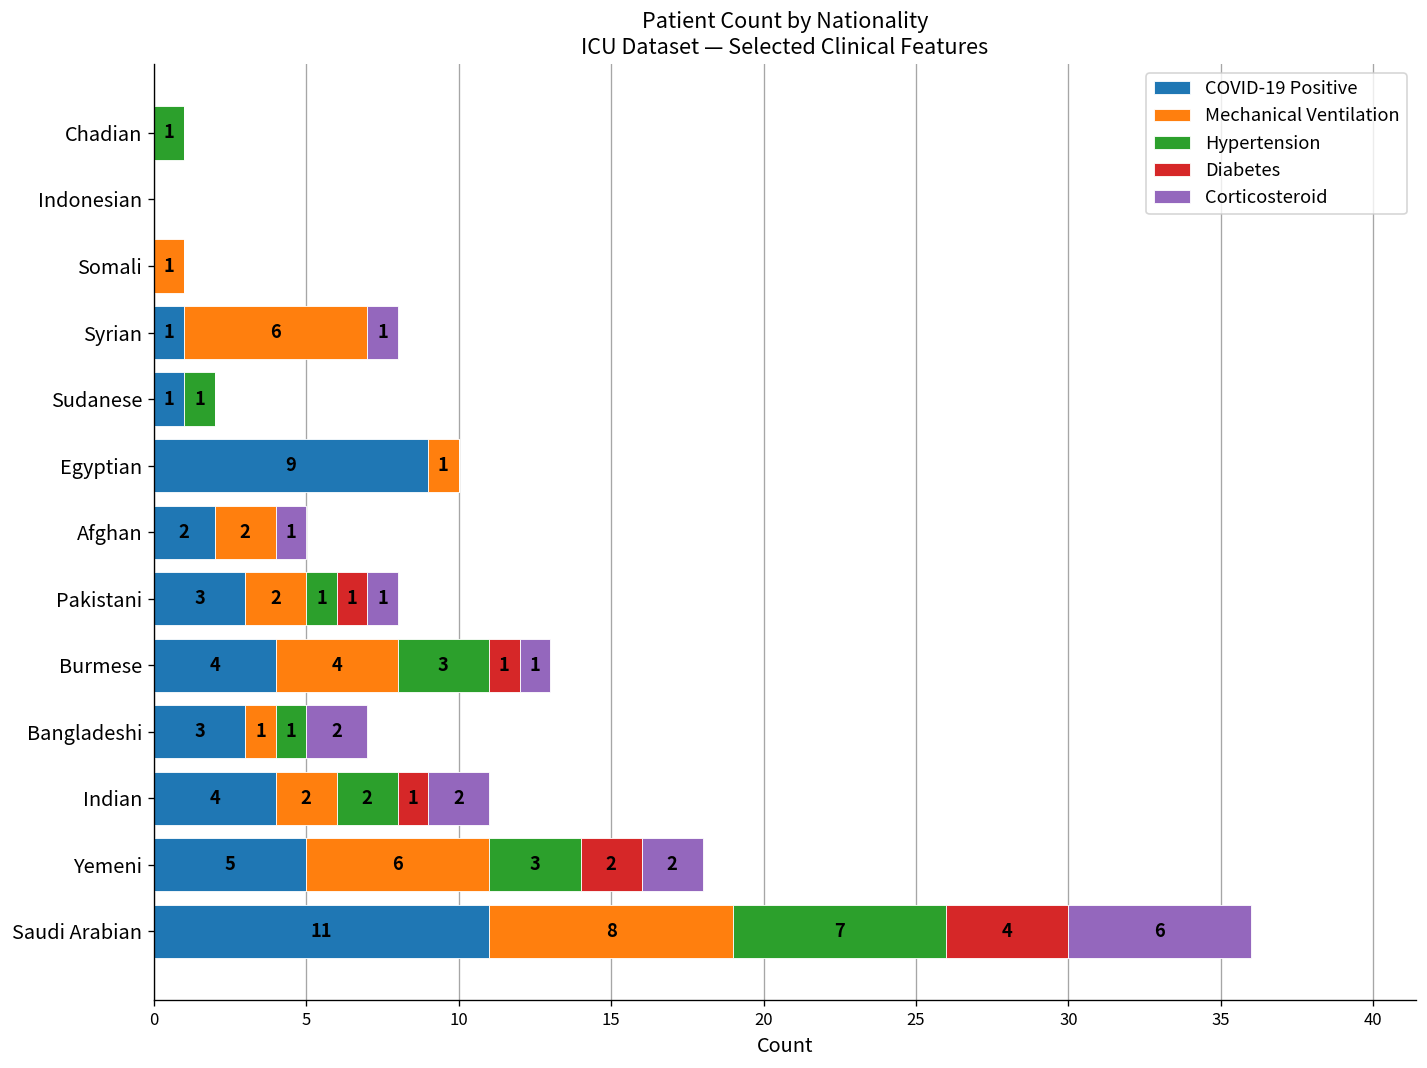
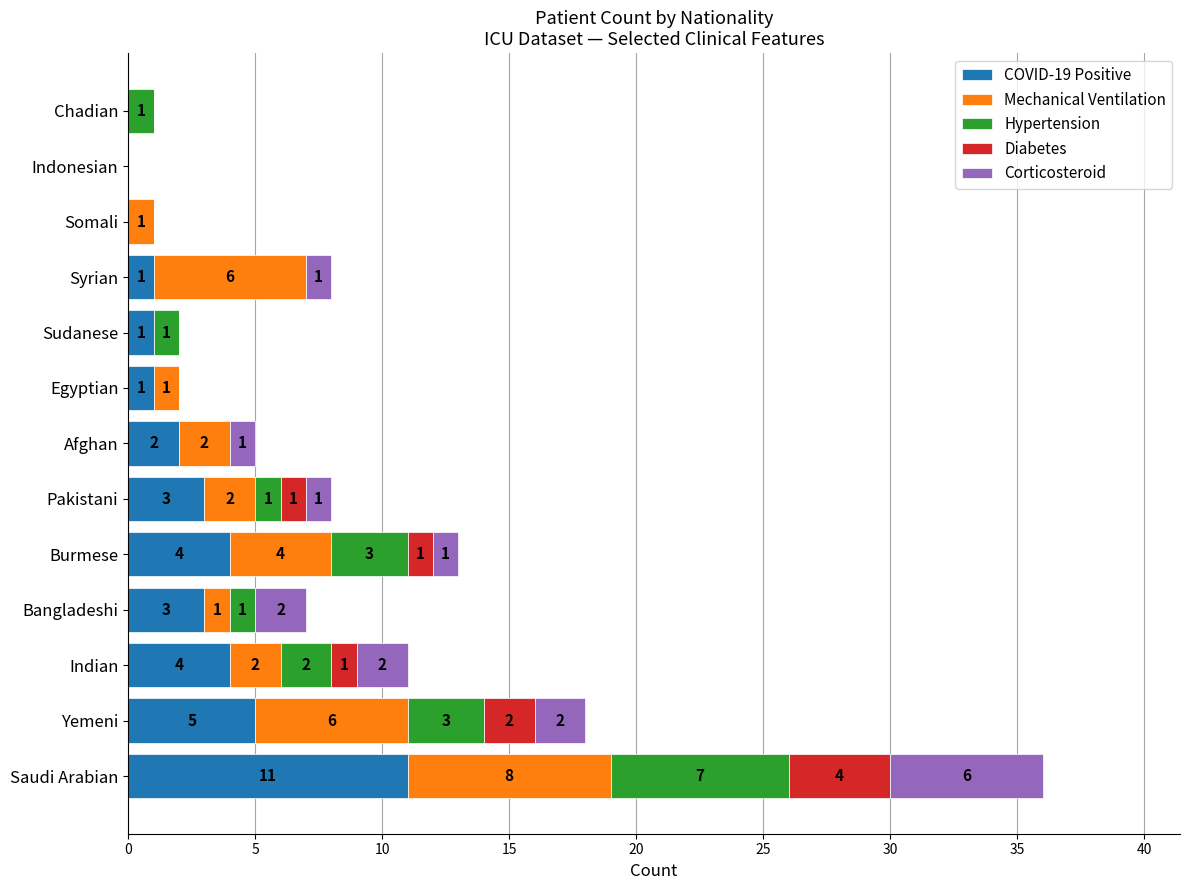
COVID-19 Positive, Egyptian: 9 -> 1
